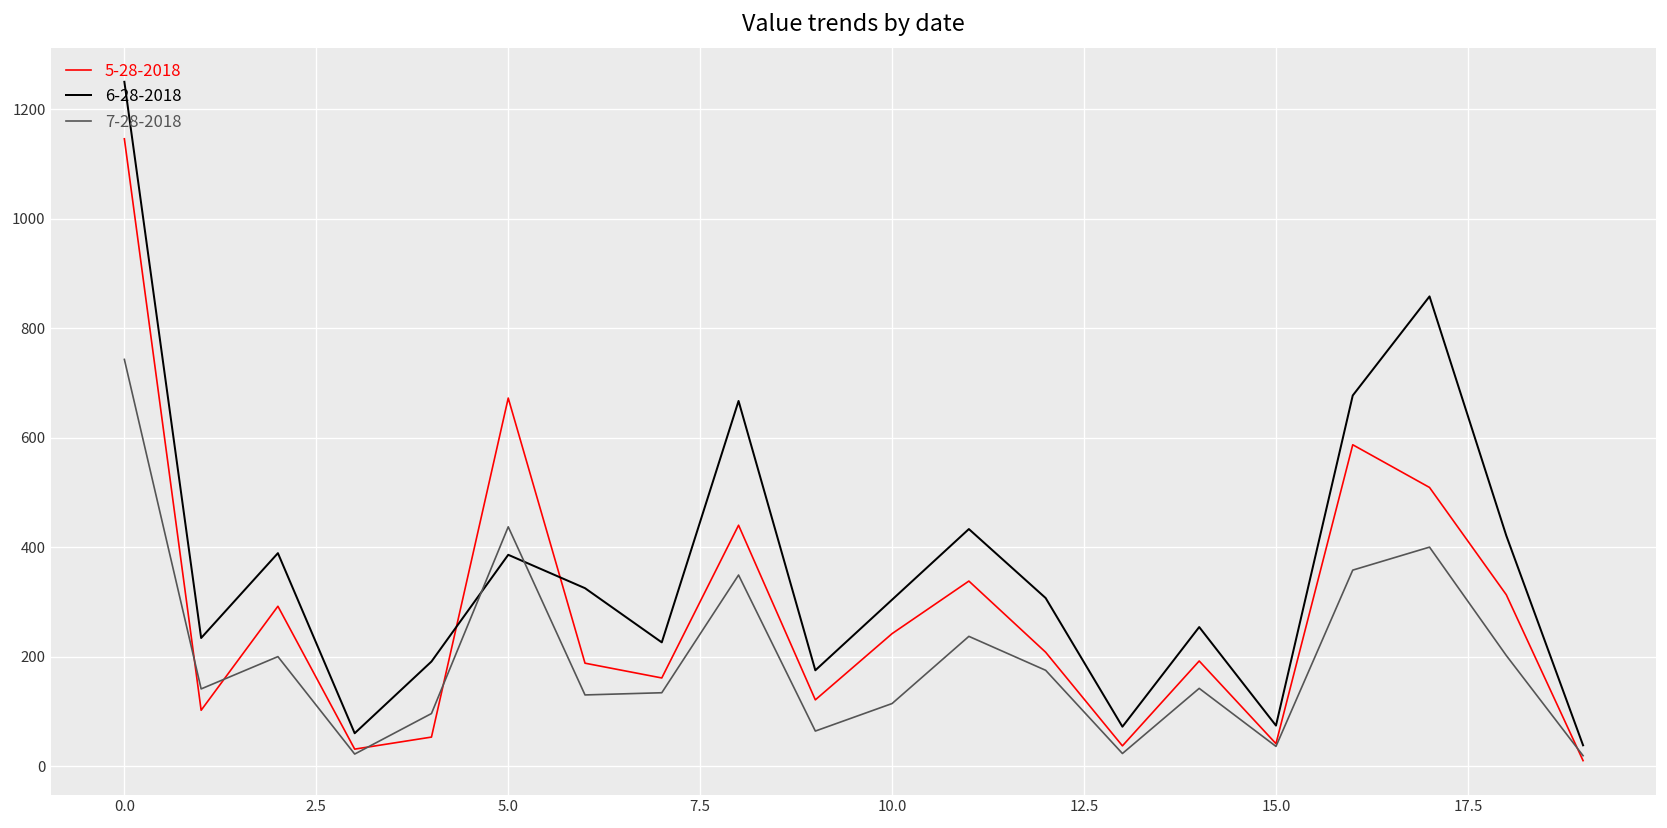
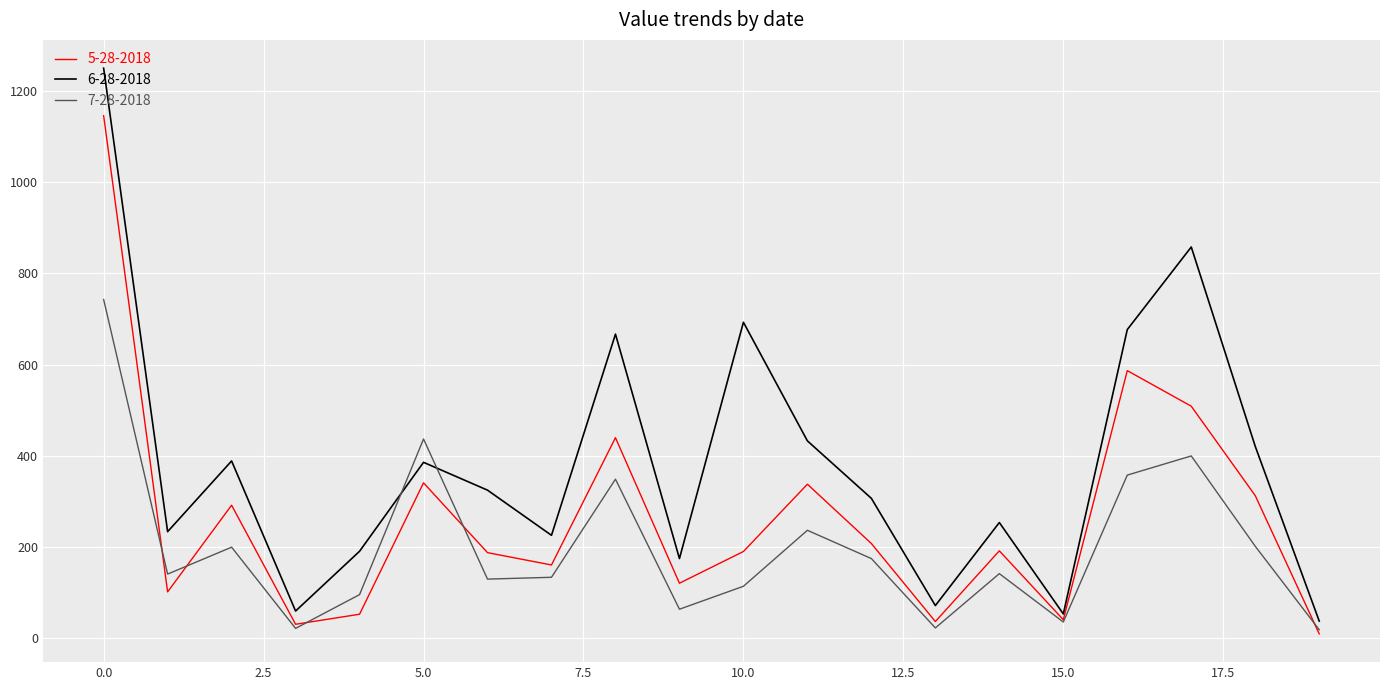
5-28-2018, 5.0: 670 -> 340
5-28-2018, 10.0: 240 -> 190
6-28-2018, 10.0: 300 -> 690
6-28-2018, 15.0: 70 -> 50
